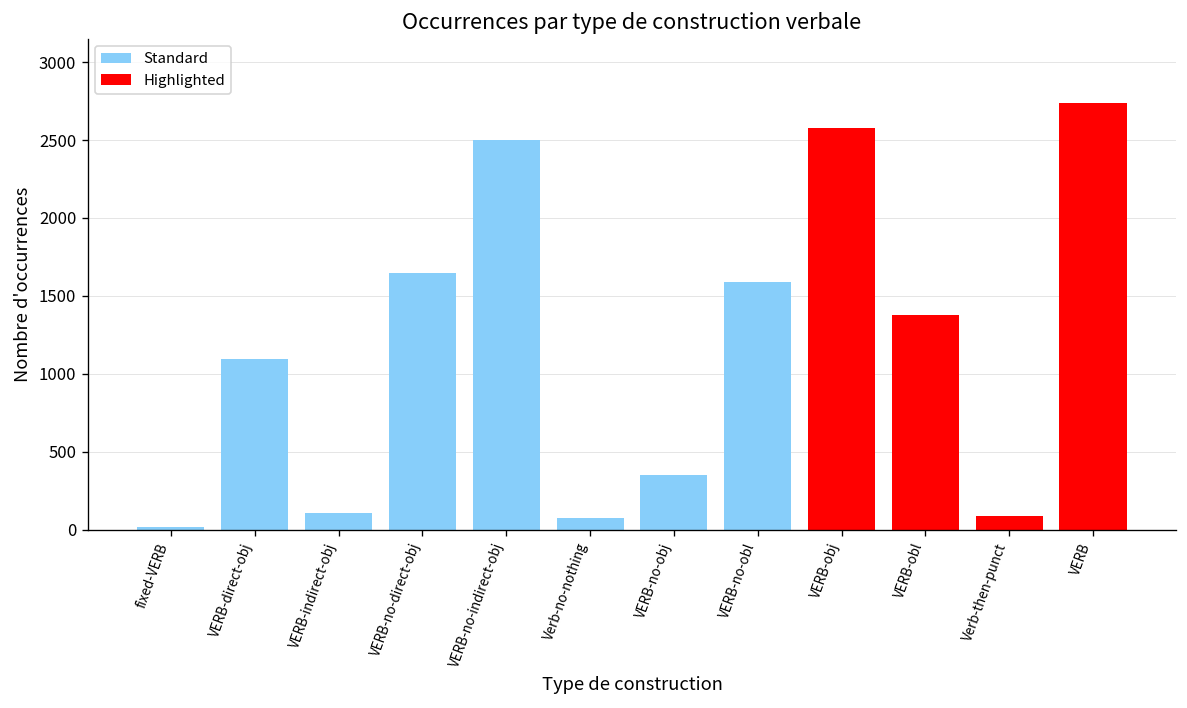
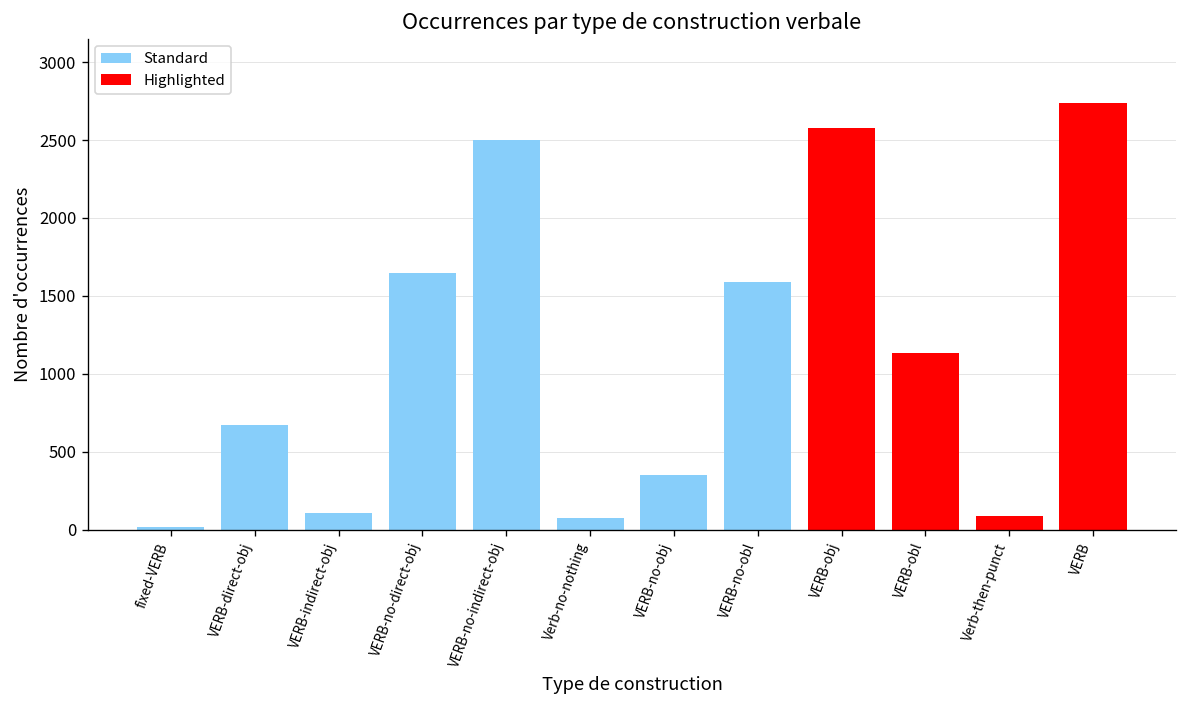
VERB-direct-obj: 1090 -> 670
VERB-obl: 1380 -> 1140
